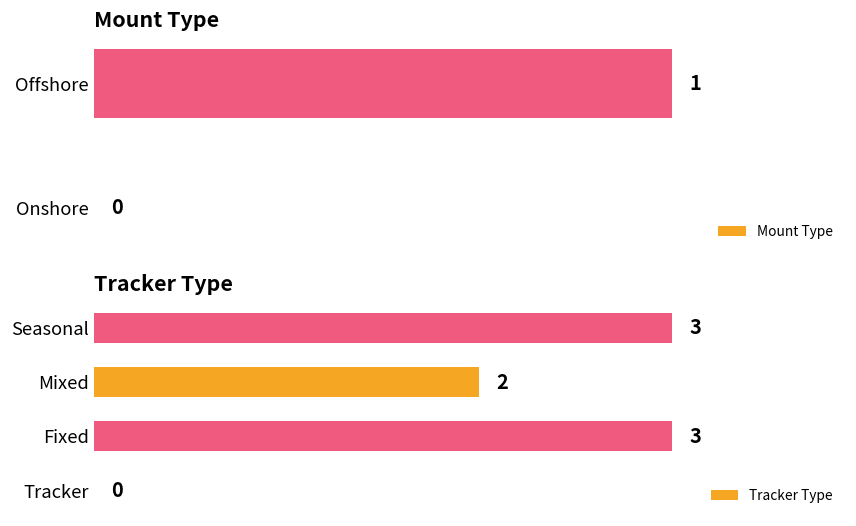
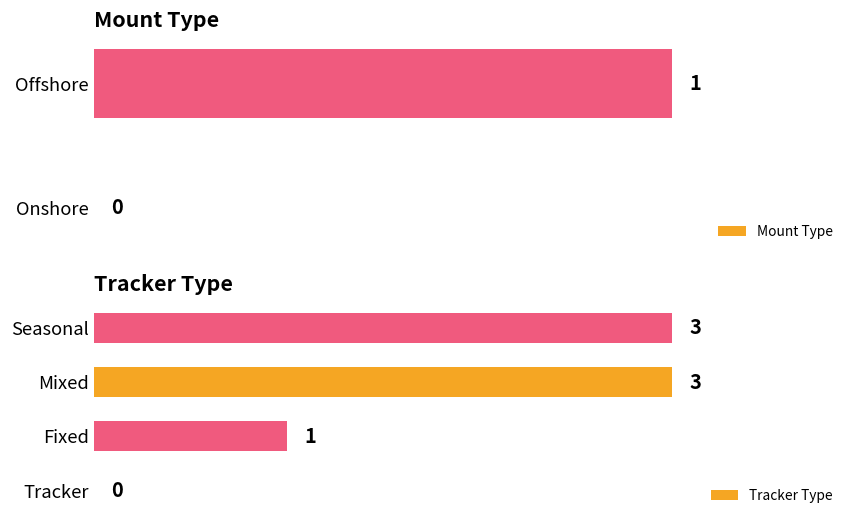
Tracker Type, Mixed: 2 -> 3
Tracker Type, Fixed: 3 -> 1
